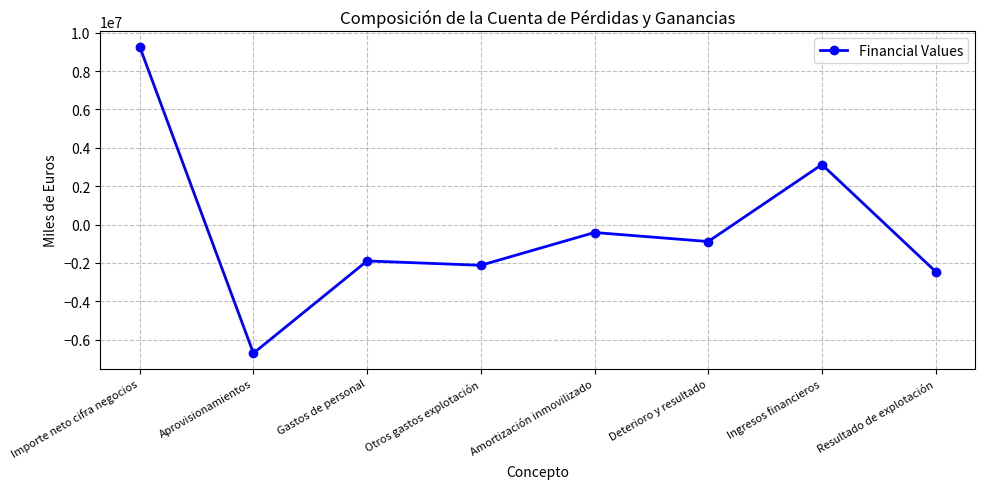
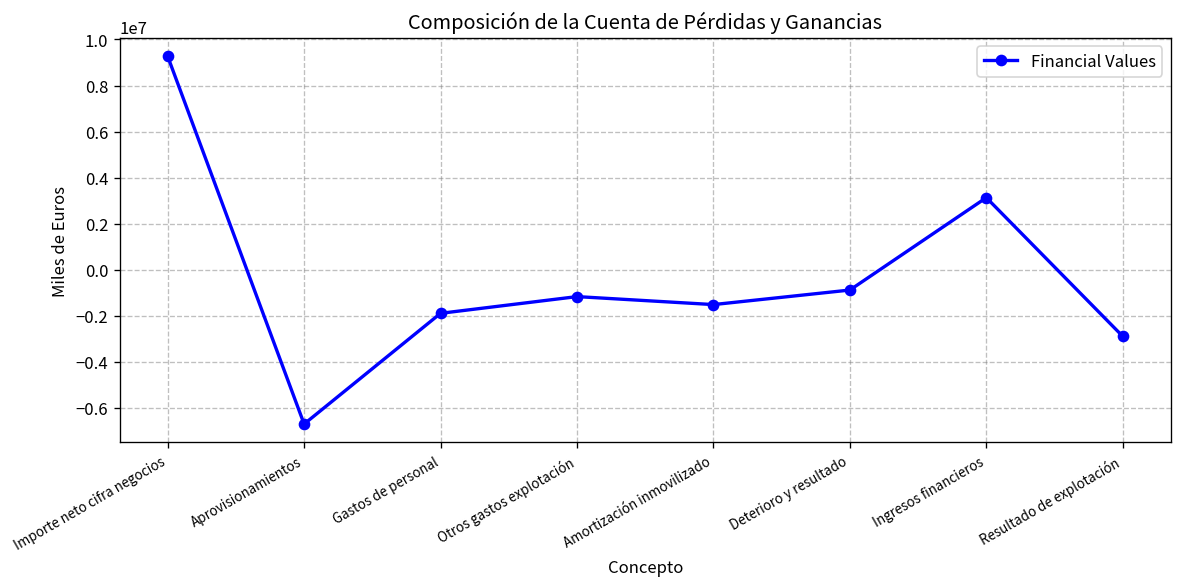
Otros gastos explotación: -2100000 -> -1200000
Amortización inmovilizado: -400000 -> -1500000
Resultado de explotación: -2400000 -> -2900000
